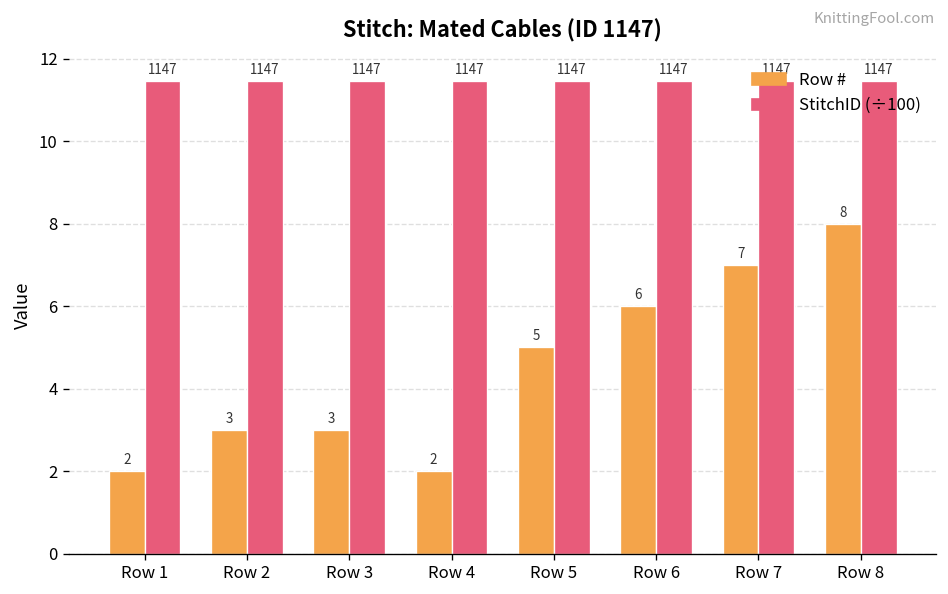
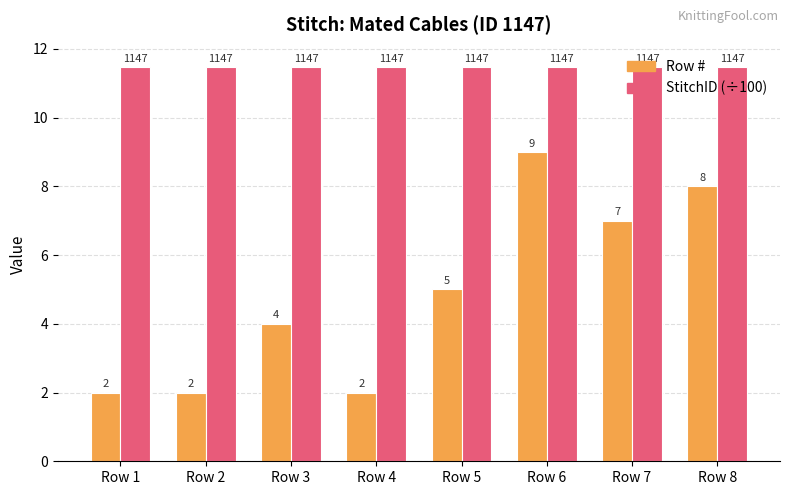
Row #, Row 2: 3 -> 2
Row #, Row 3: 3 -> 4
Row #, Row 6: 6 -> 9
